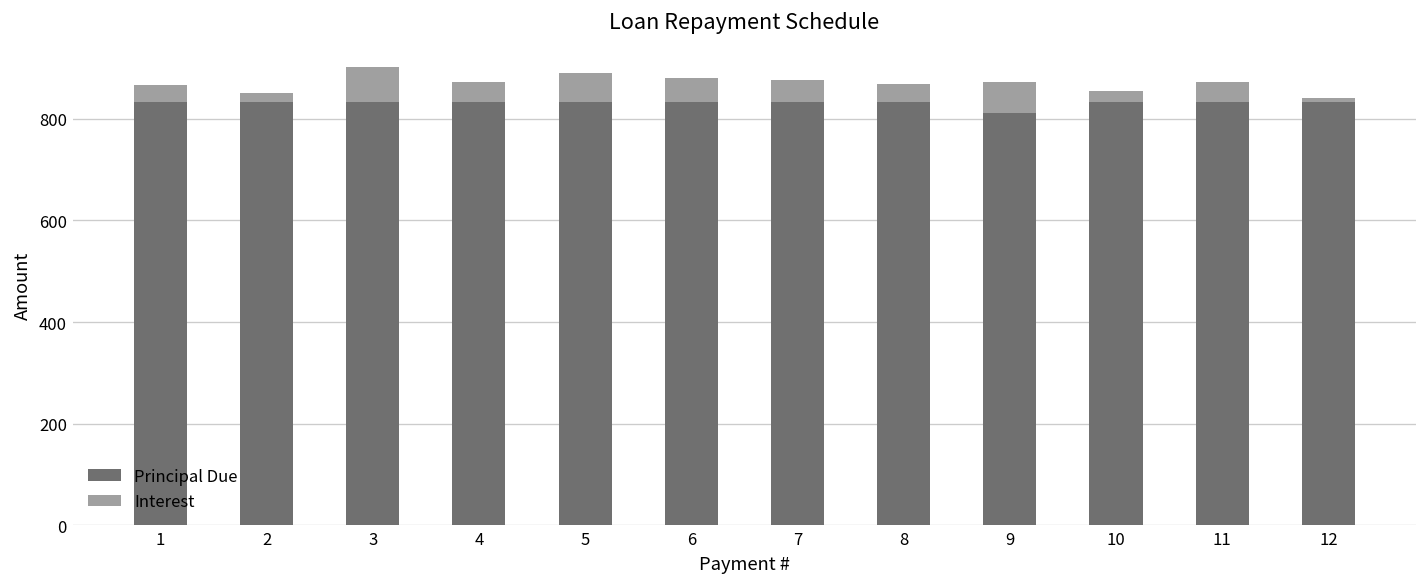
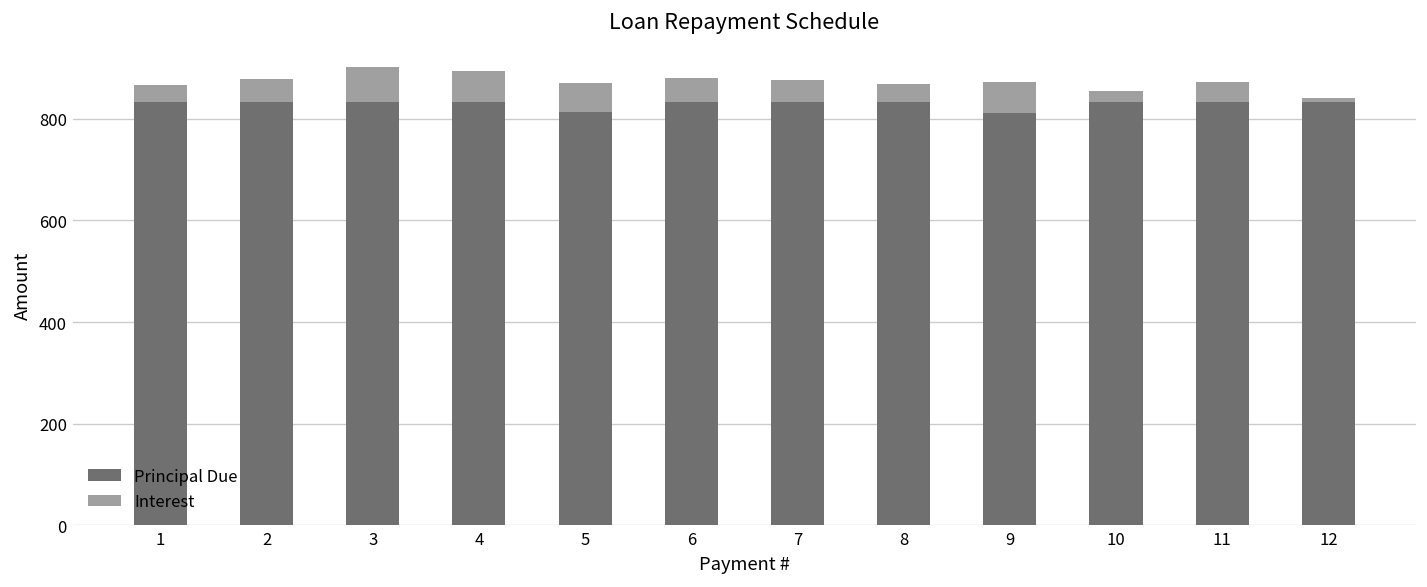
Interest, 2: 20 -> 50
Interest, 4: 40 -> 60
Principal Due, 5: 830 -> 810
